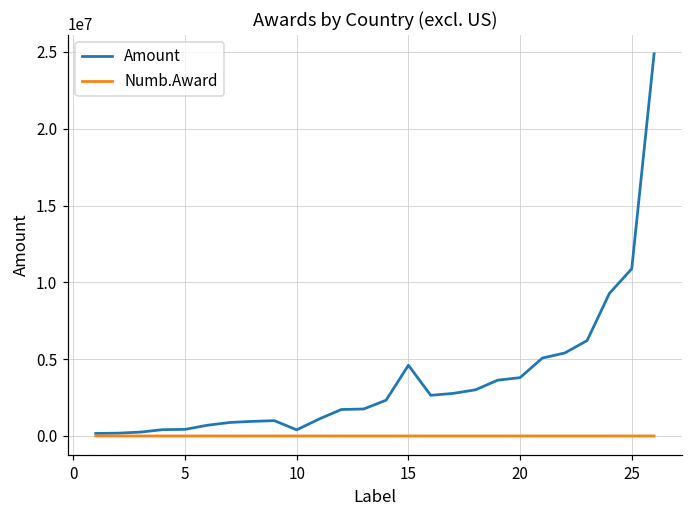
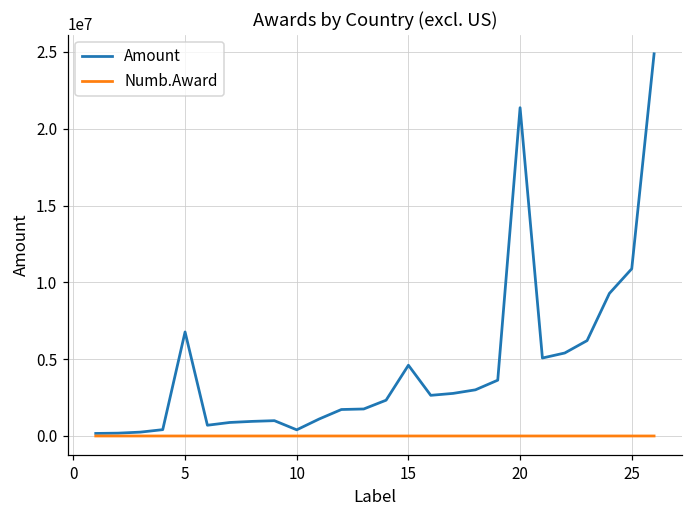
Amount, 5: 400000 -> 6800000
Amount, 20: 3800000 -> 21400000
